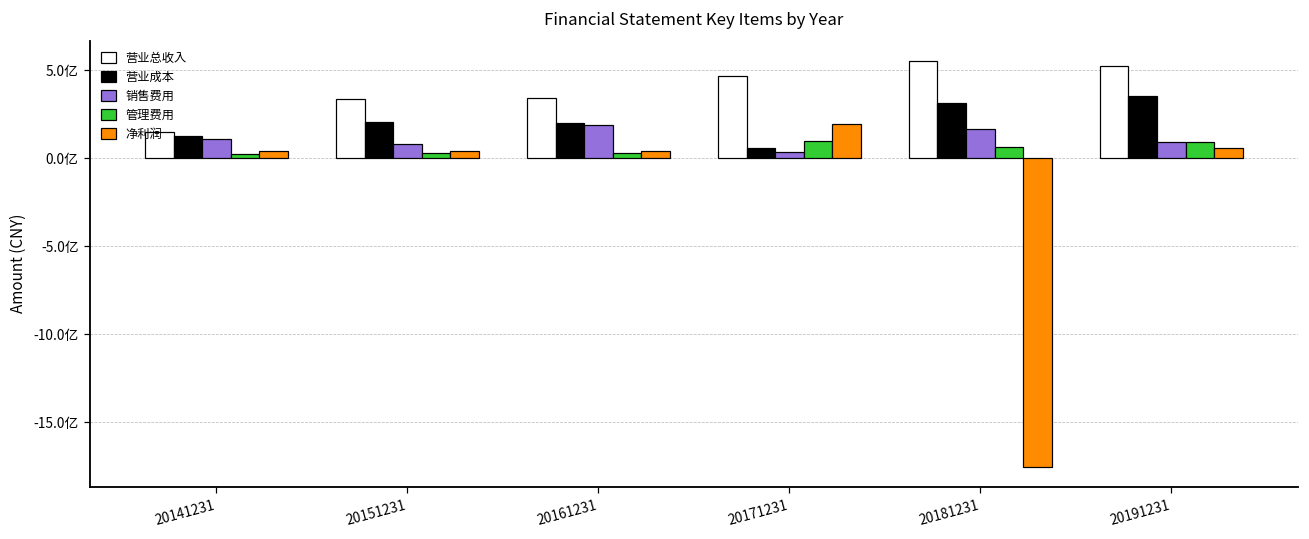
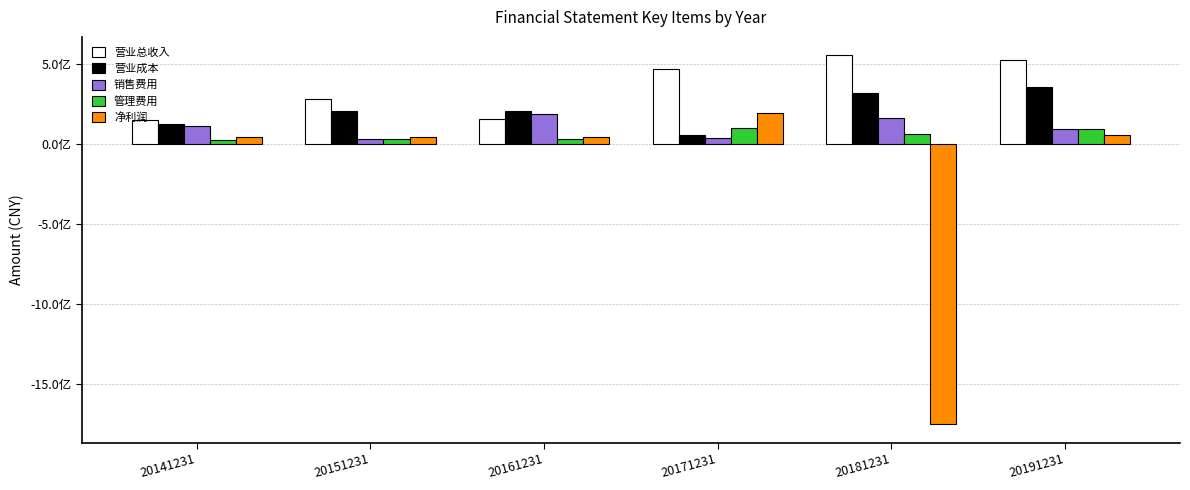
营业总收入, 20151231: 3.4亿 -> 2.8亿
销售费用, 20151231: 0.8亿 -> 0.3亿
营业总收入, 20161231: 3.4亿 -> 1.6亿
